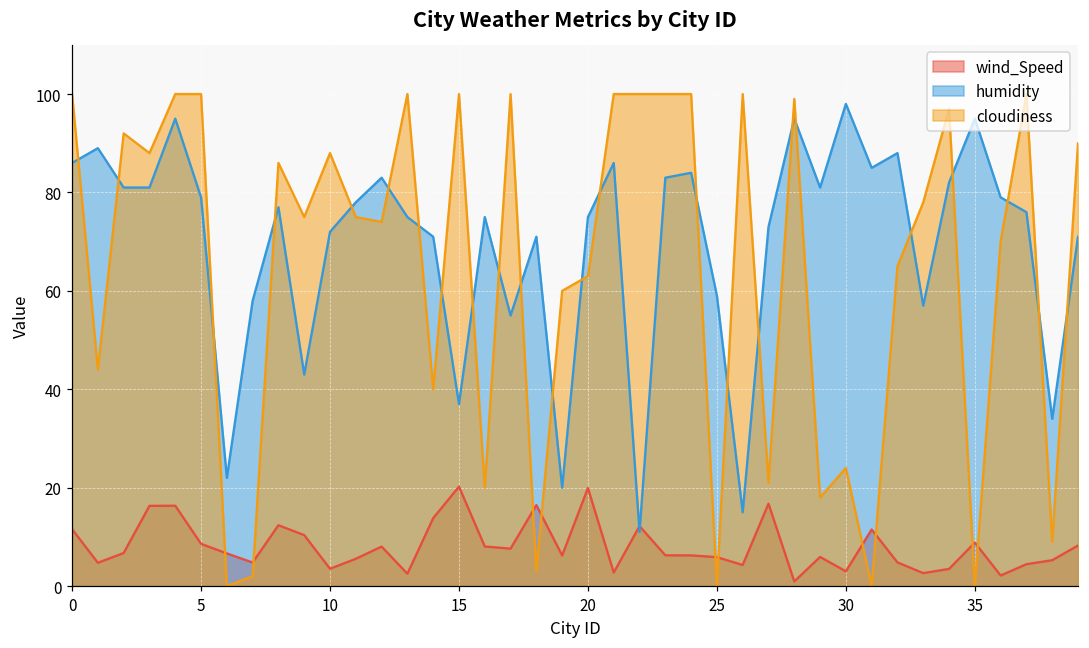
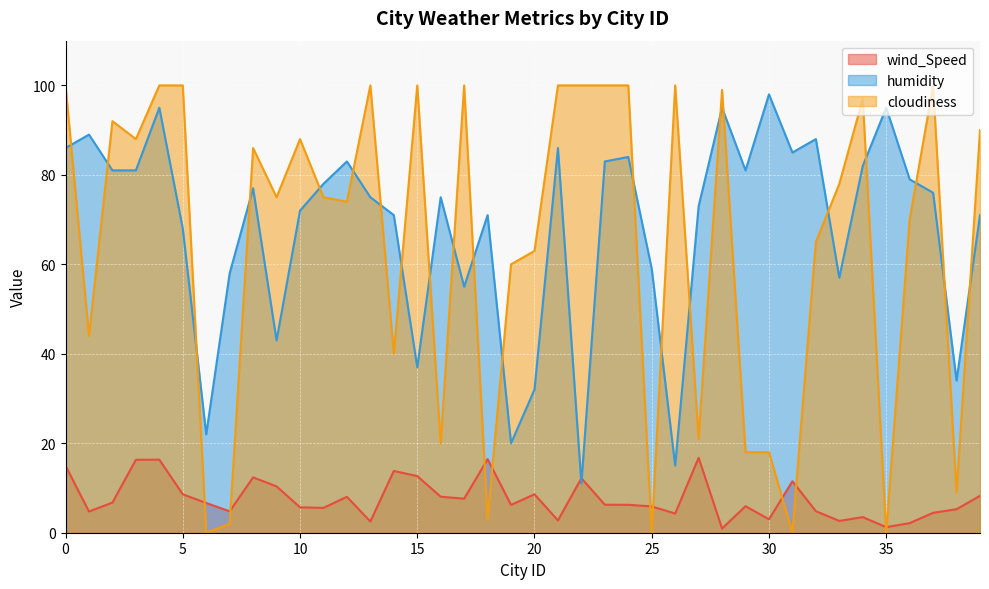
wind_Speed, 0: 12 -> 15
humidity, 5: 79 -> 68
wind_Speed, 10: 4 -> 6
wind_Speed, 15: 20 -> 13
wind_Speed, 20: 20 -> 9
humidity, 20: 75 -> 32
cloudiness, 30: 24 -> 18
wind_Speed, 35: 9 -> 1
